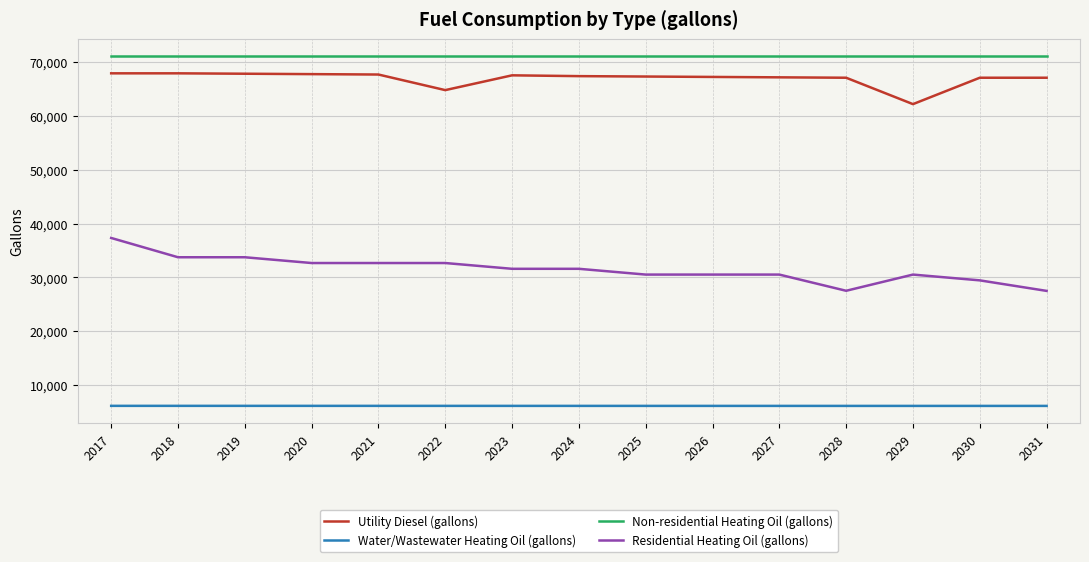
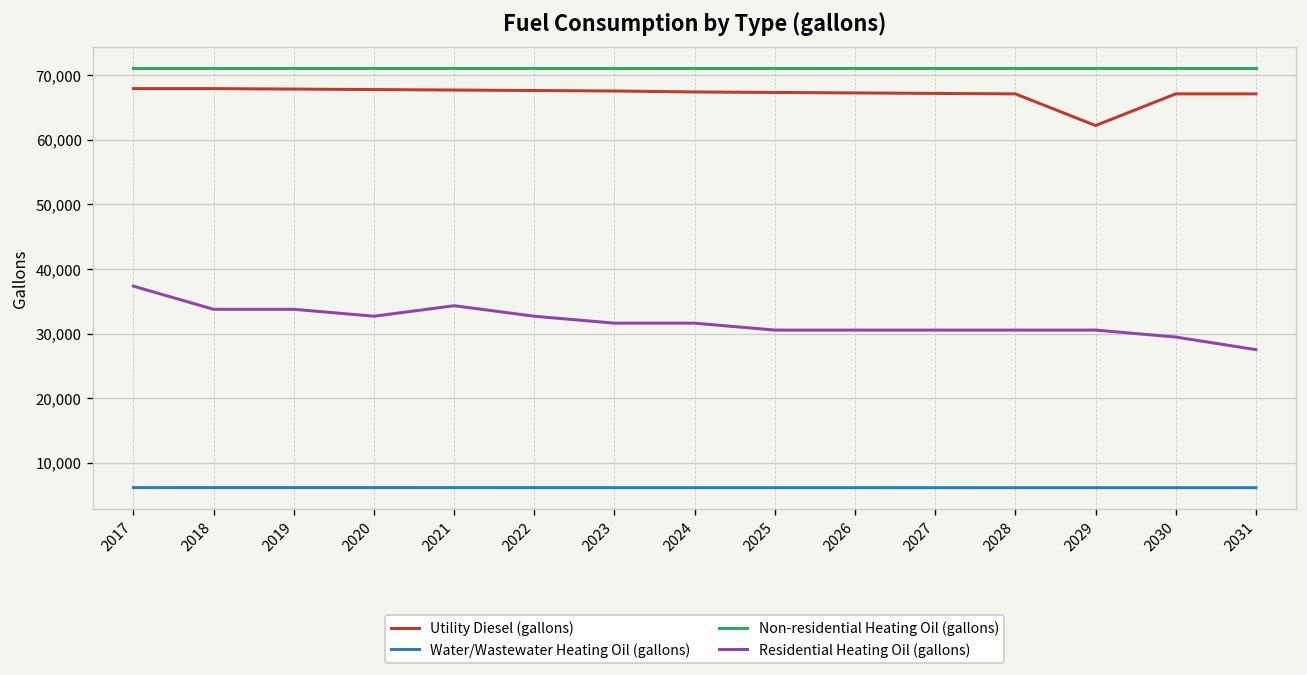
Residential Heating Oil (gallons), 2021: 33,000 -> 34,000
Utility Diesel (gallons), 2022: 65,000 -> 68,000
Residential Heating Oil (gallons), 2028: 28,000 -> 31,000
